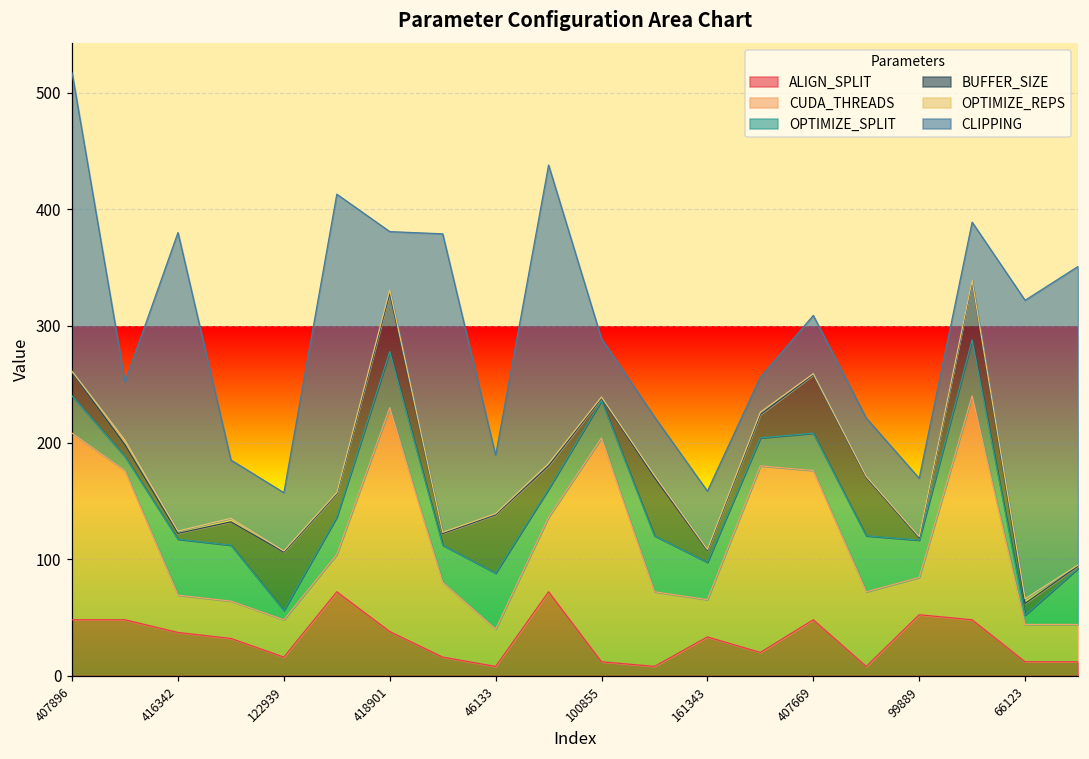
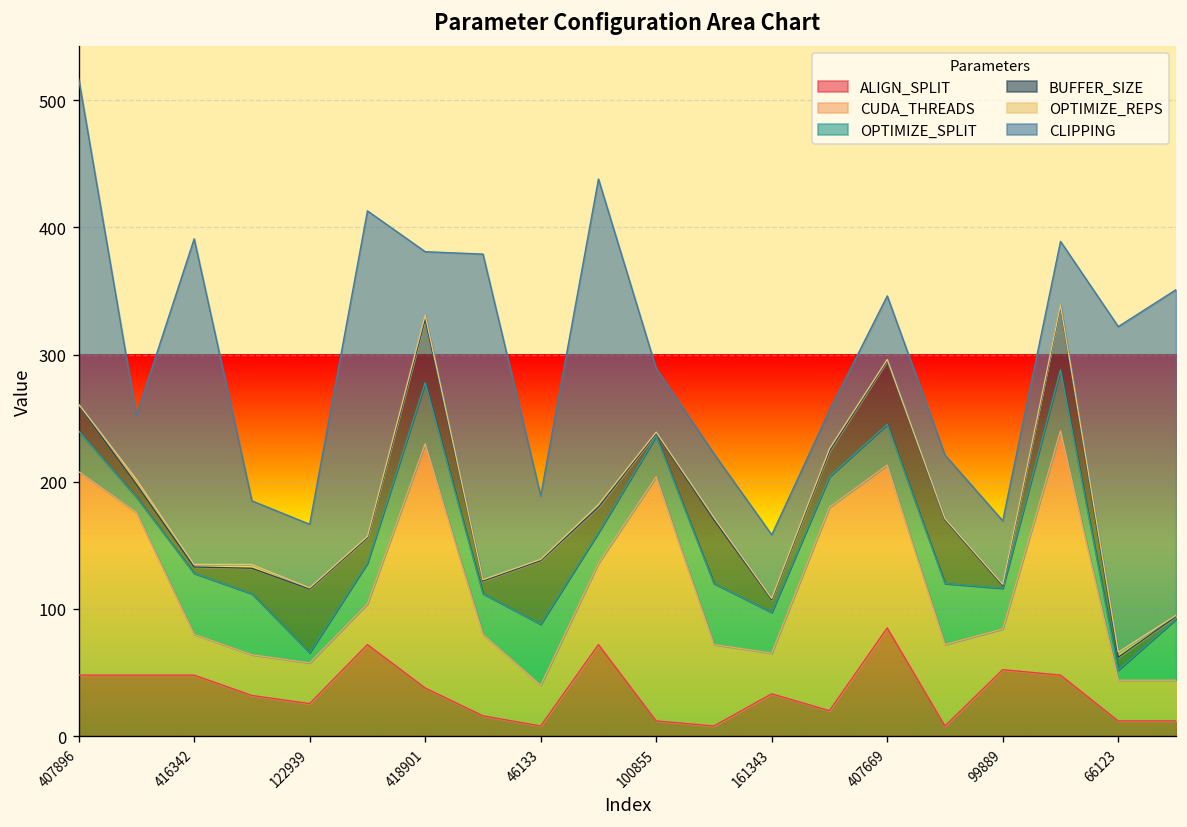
ALIGN_SPLIT, 416342: 37 -> 48
ALIGN_SPLIT, 122939: 16 -> 26
ALIGN_SPLIT, 407669: 48 -> 85
